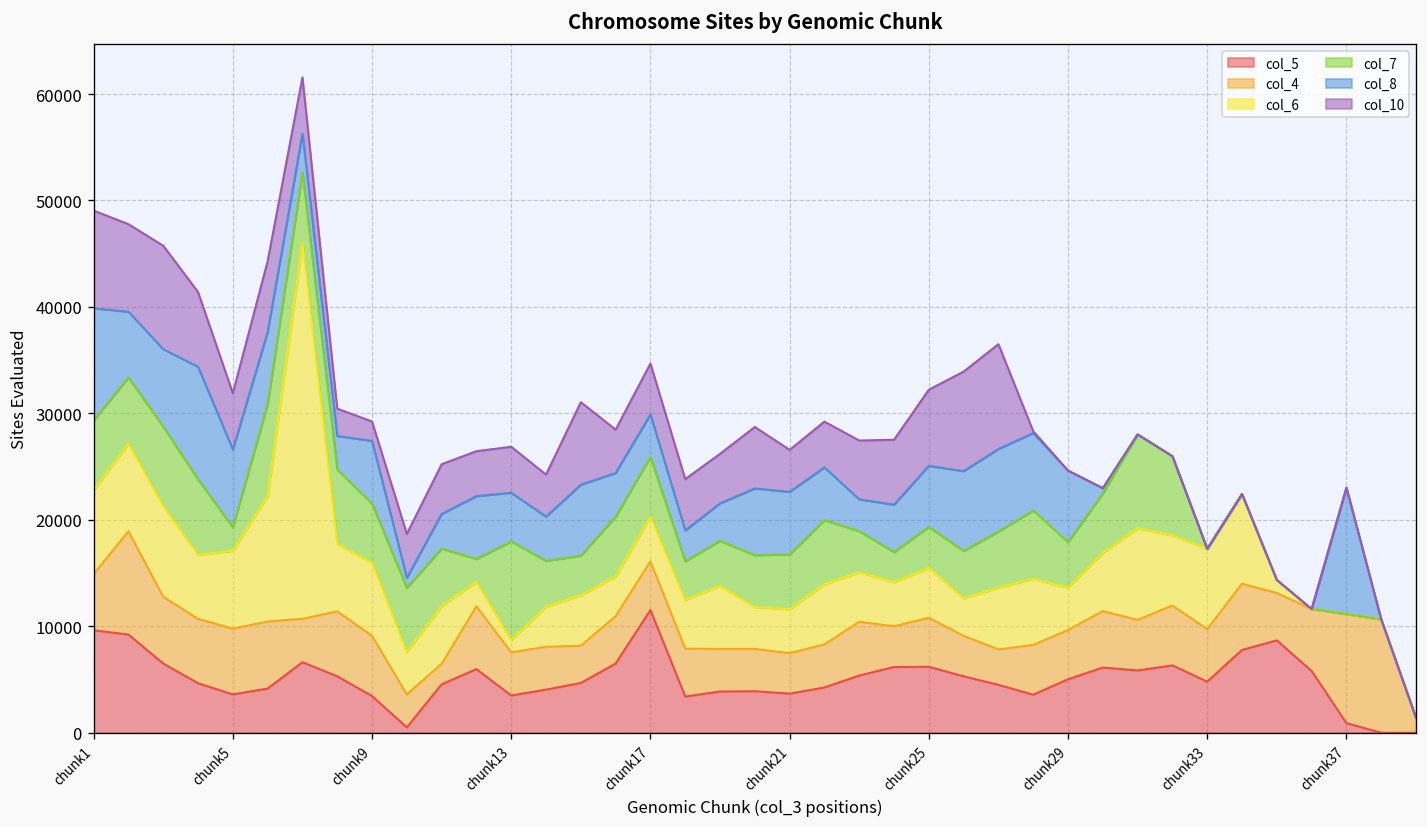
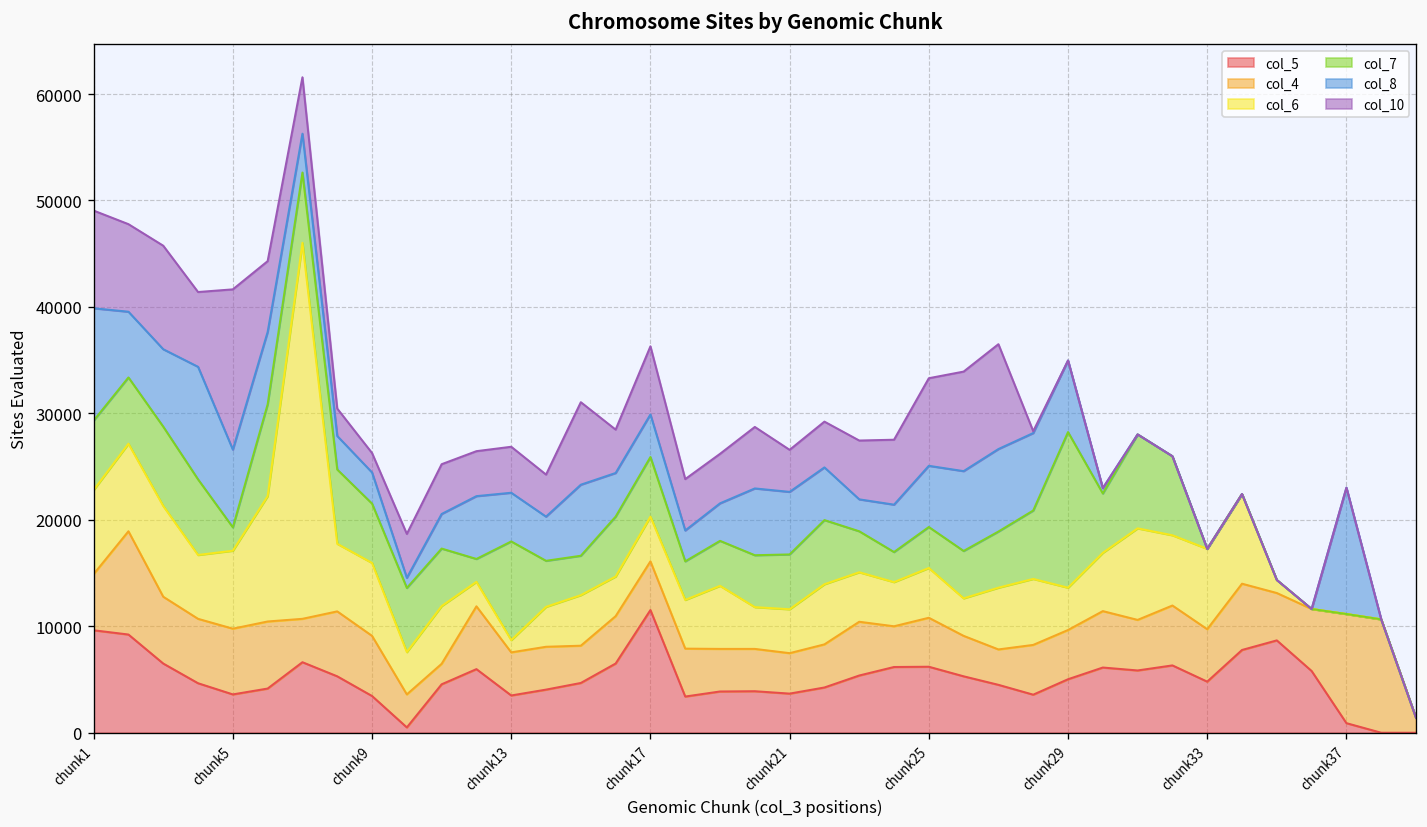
col_10, chunk5: 5000 -> 15000
col_8, chunk9: 6000 -> 3000
col_10, chunk17: 5000 -> 6000
col_10, chunk25: 7000 -> 8000
col_7, chunk29: 4000 -> 15000
